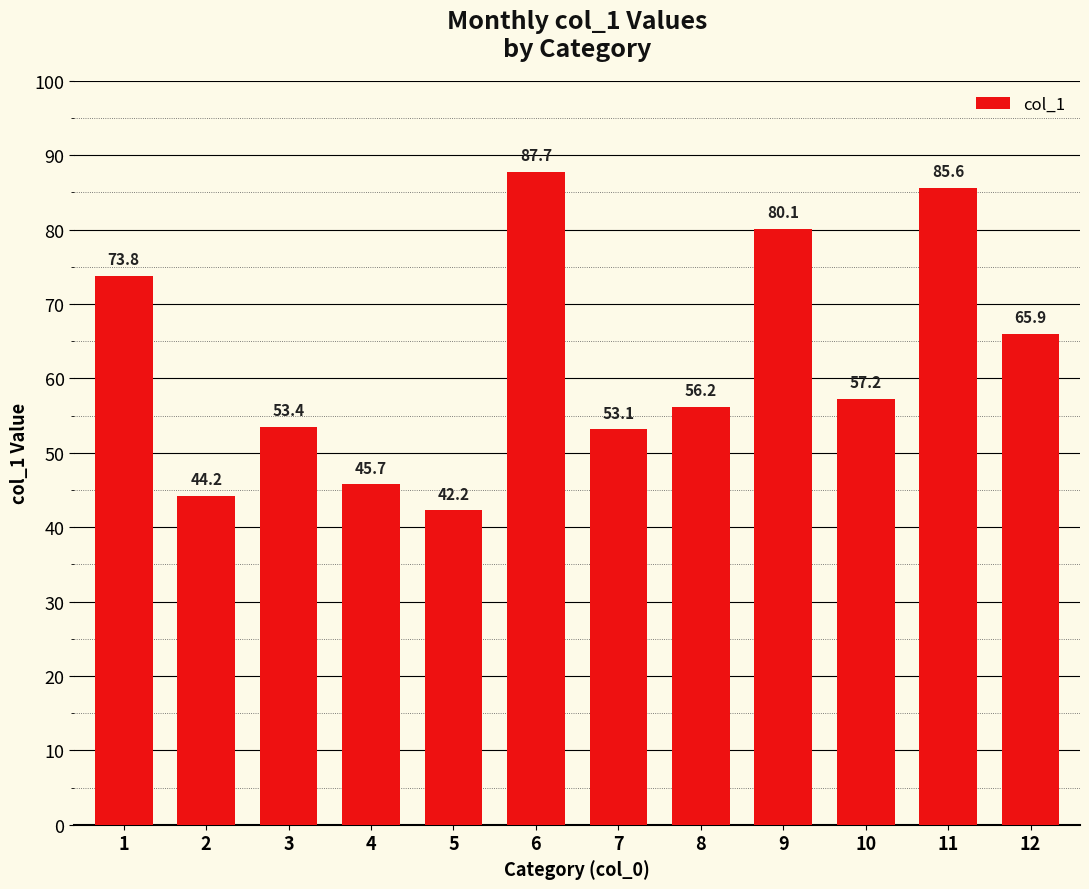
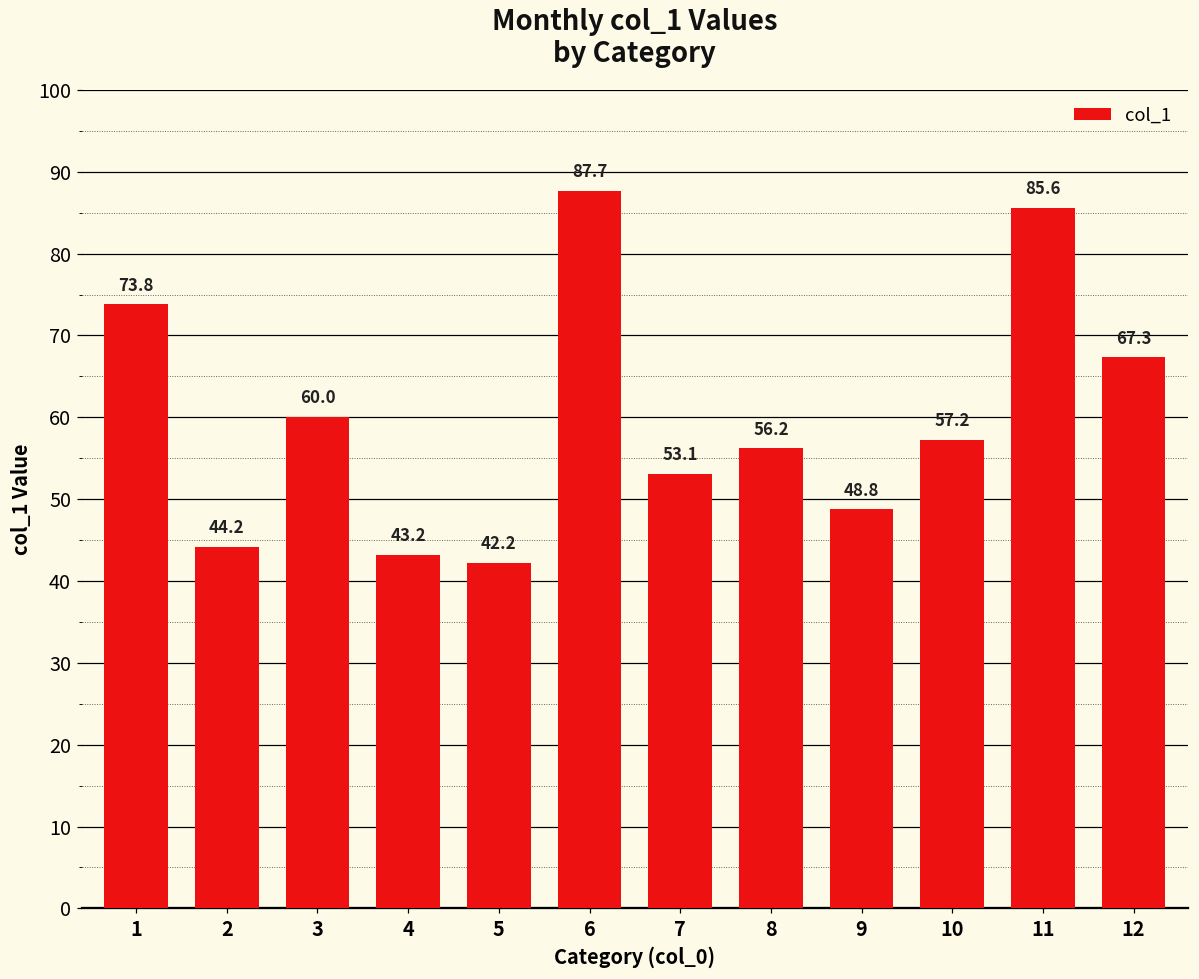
3: 53.4 -> 60.0
4: 45.7 -> 43.2
9: 80.1 -> 48.8
12: 65.9 -> 67.3
